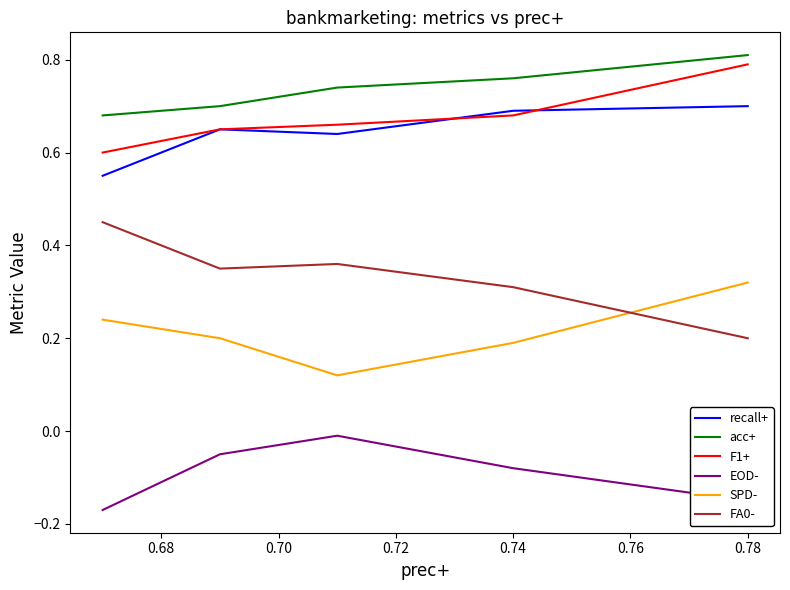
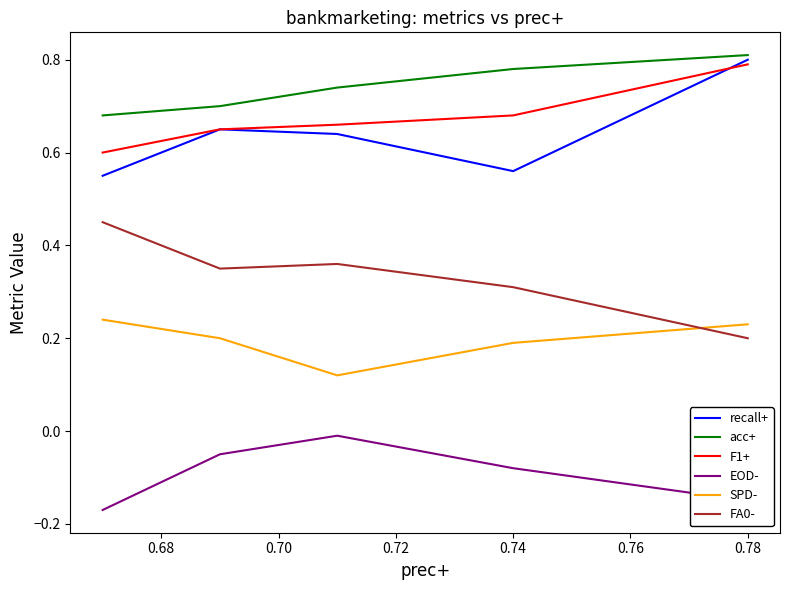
recall+, 0.74: 0.69 -> 0.56
acc+, 0.74: 0.76 -> 0.78
recall+, 0.78: 0.7 -> 0.8
SPD-, 0.78: 0.32 -> 0.23
